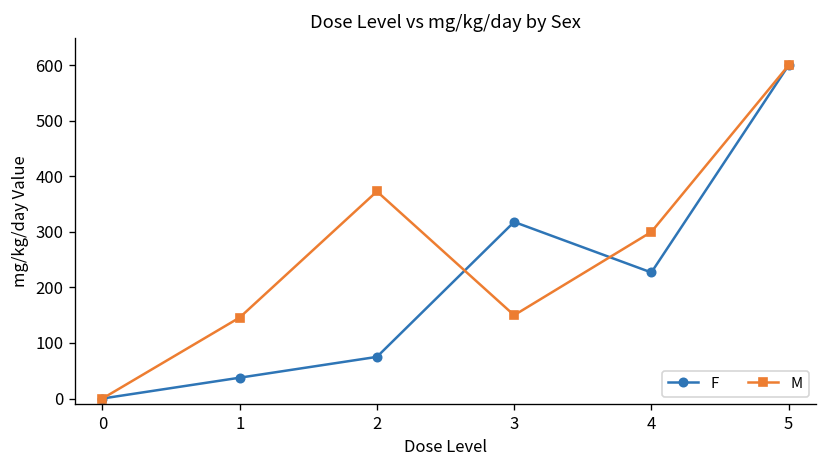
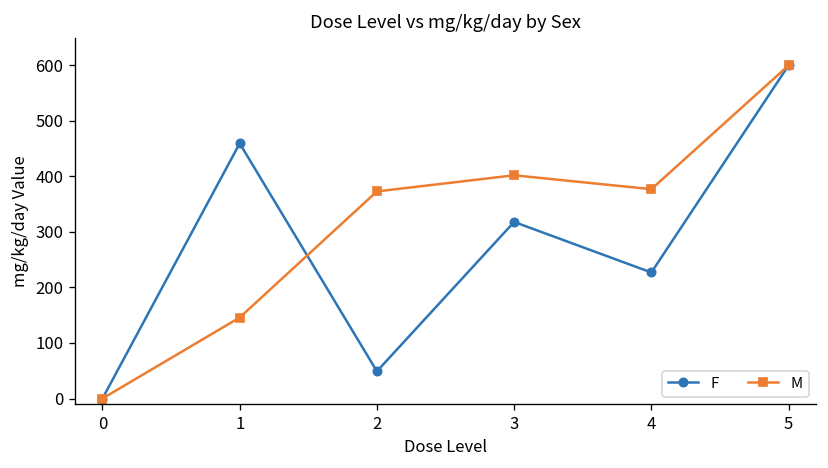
F, 1: 40 -> 460
F, 2: 80 -> 50
M, 3: 150 -> 400
M, 4: 300 -> 380
